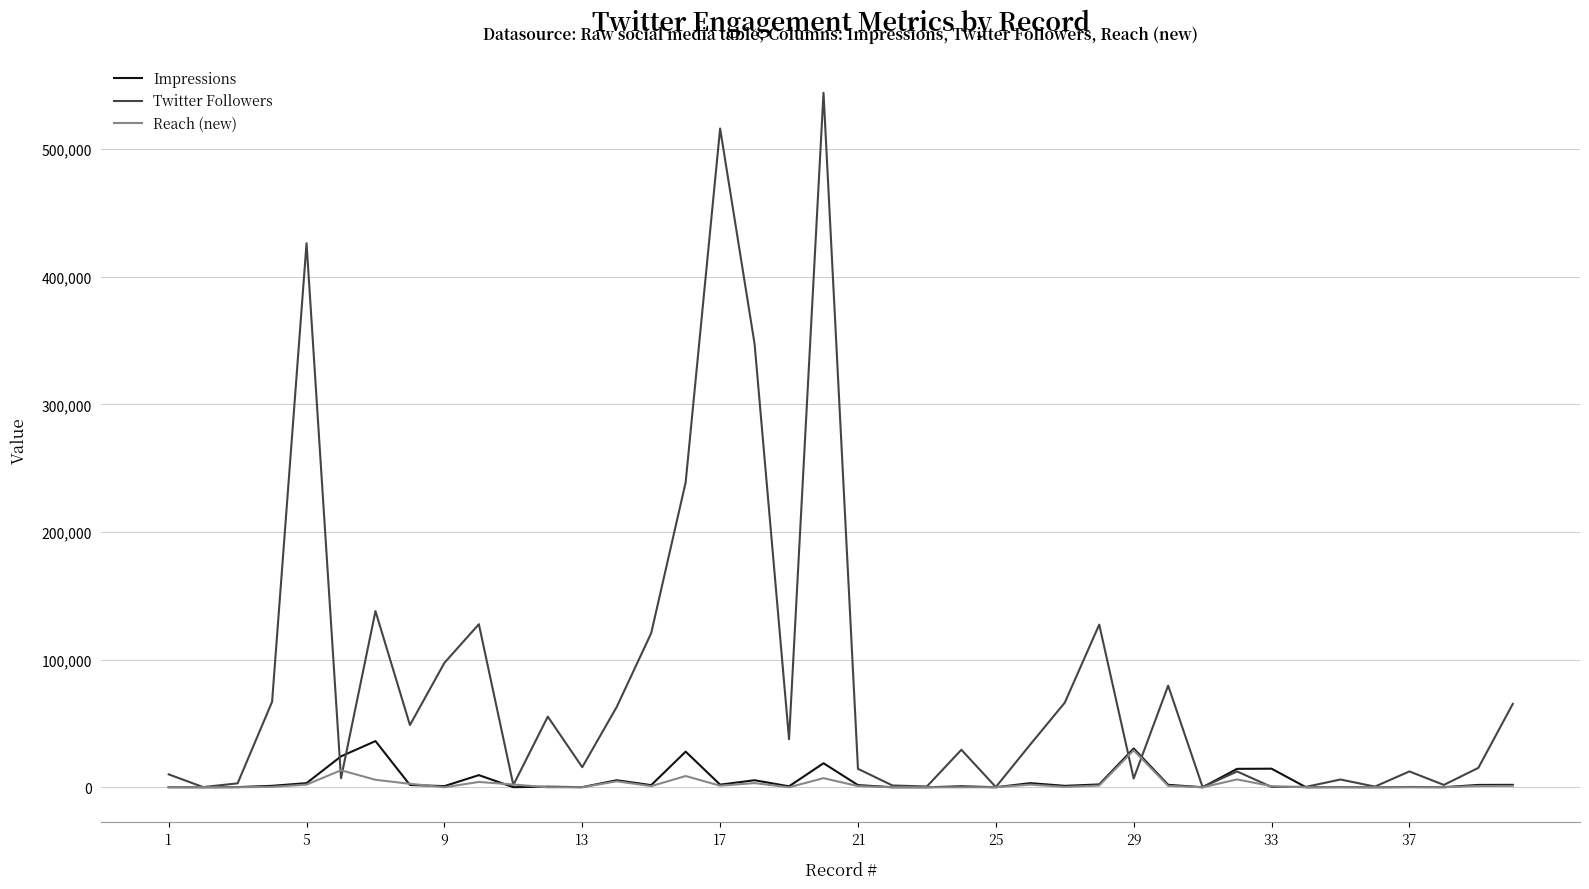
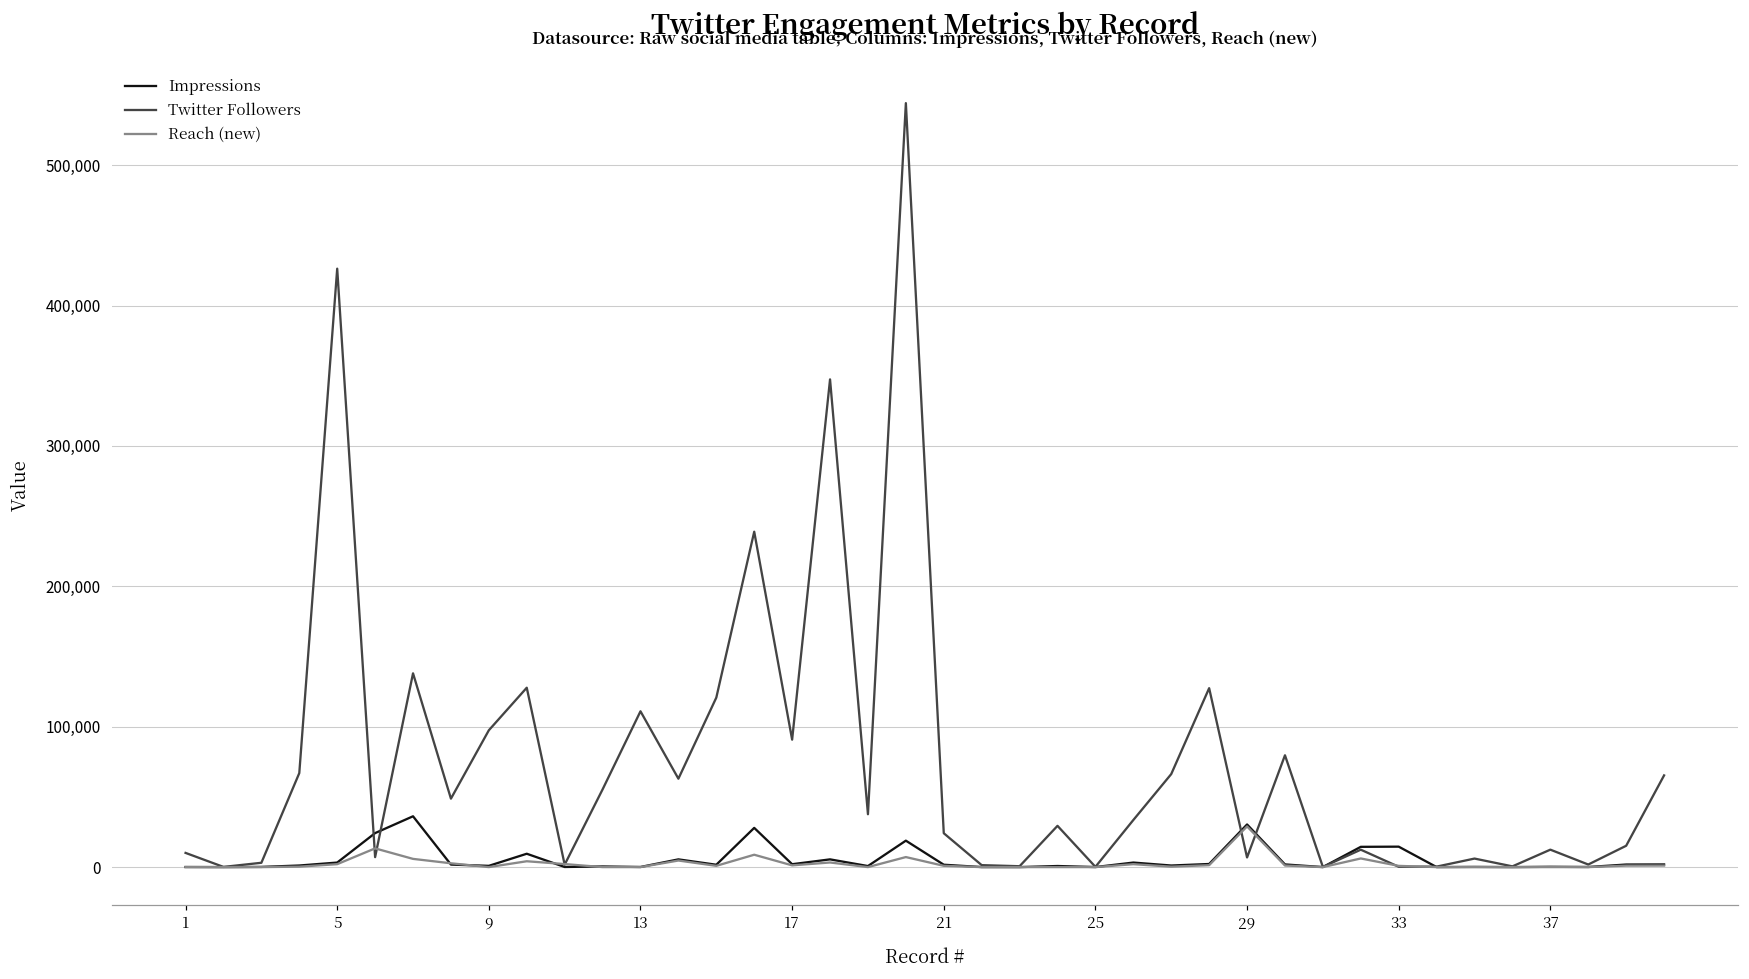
Twitter Followers, 13: 16,000 -> 111,000
Twitter Followers, 17: 516,000 -> 91,000
Twitter Followers, 21: 14,000 -> 24,000
